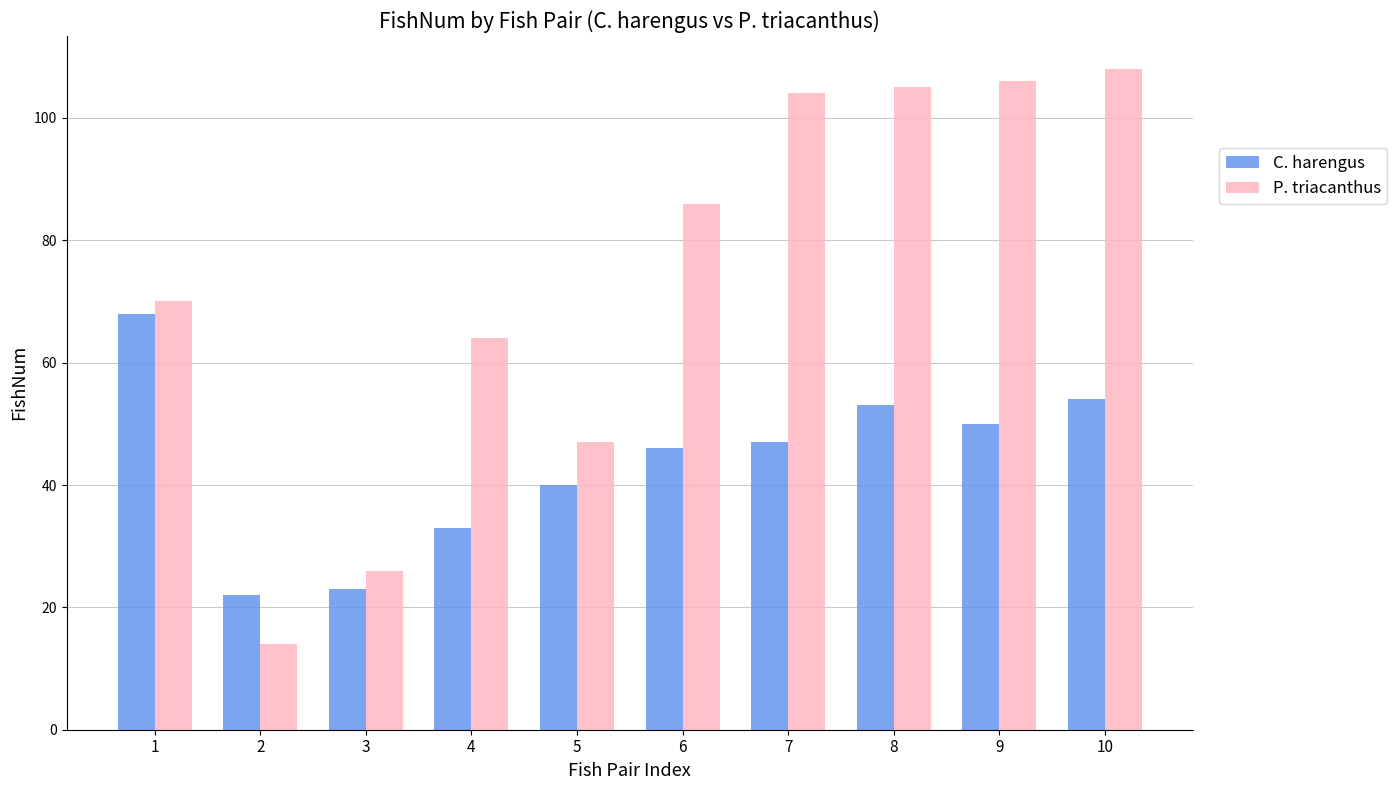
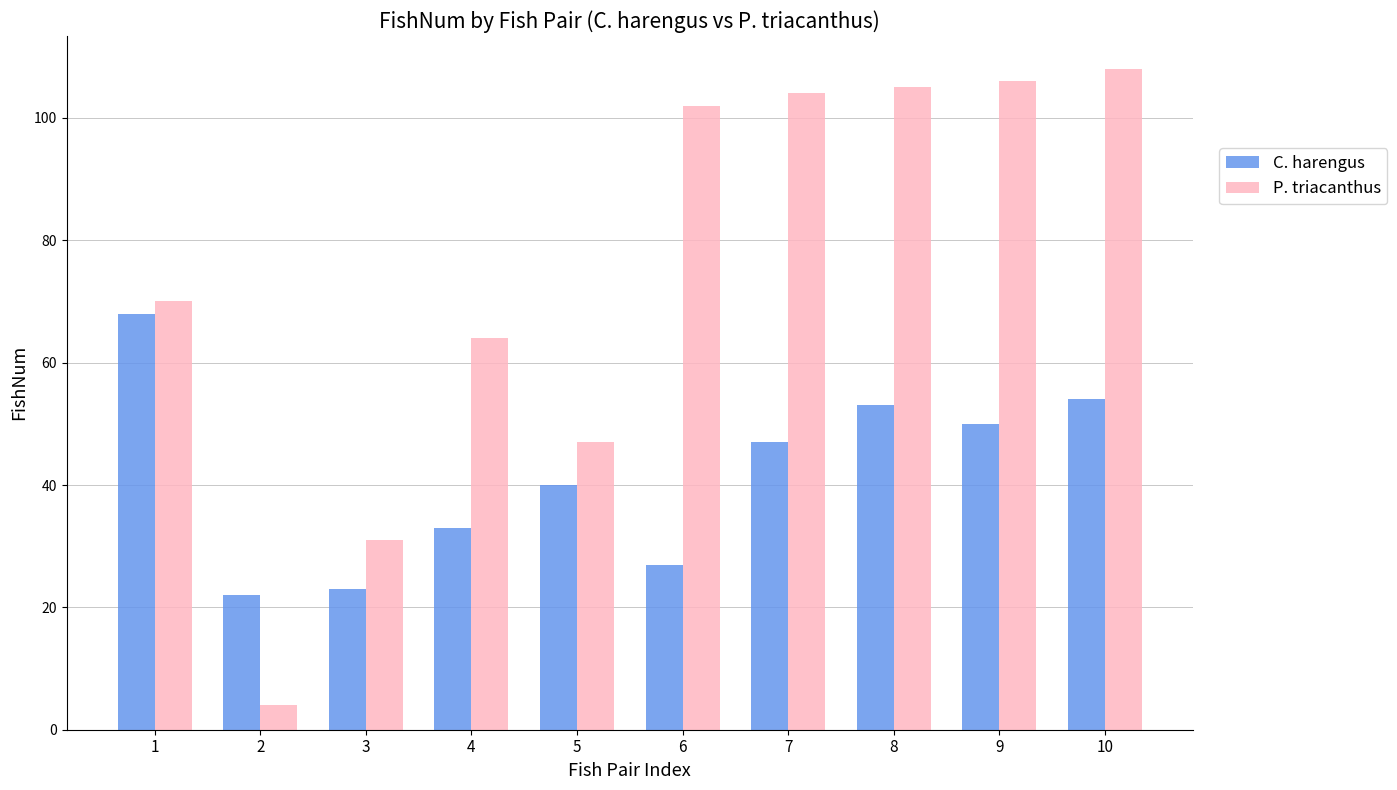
P. triacanthus, 2: 14 -> 4
P. triacanthus, 3: 26 -> 31
C. harengus, 6: 46 -> 27
P. triacanthus, 6: 86 -> 102
